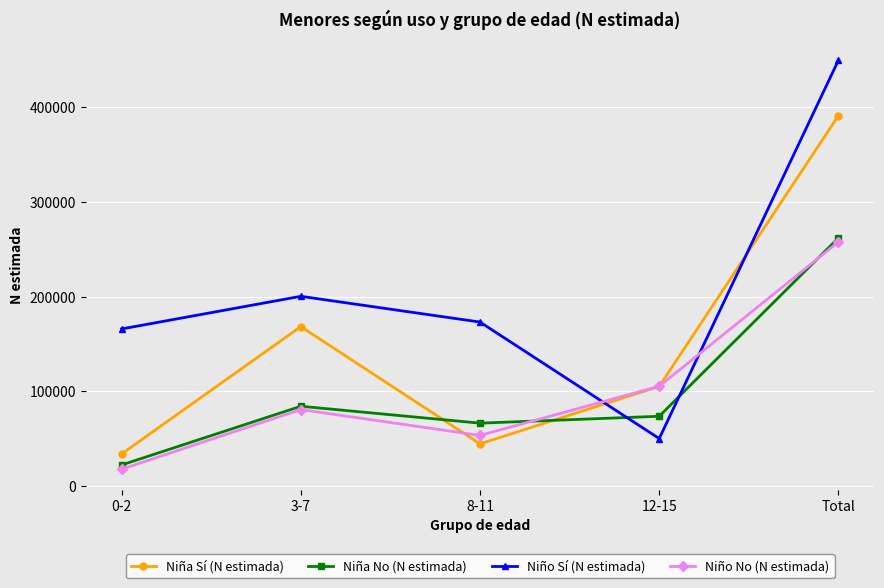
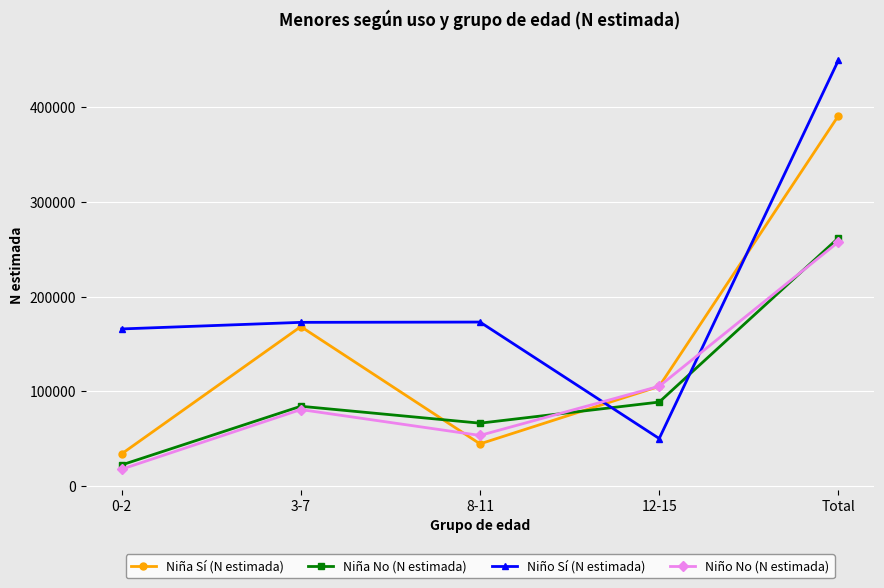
Niño Sí (N estimada), 3-7: 200000 -> 170000
Niña No (N estimada), 12-15: 70000 -> 90000
